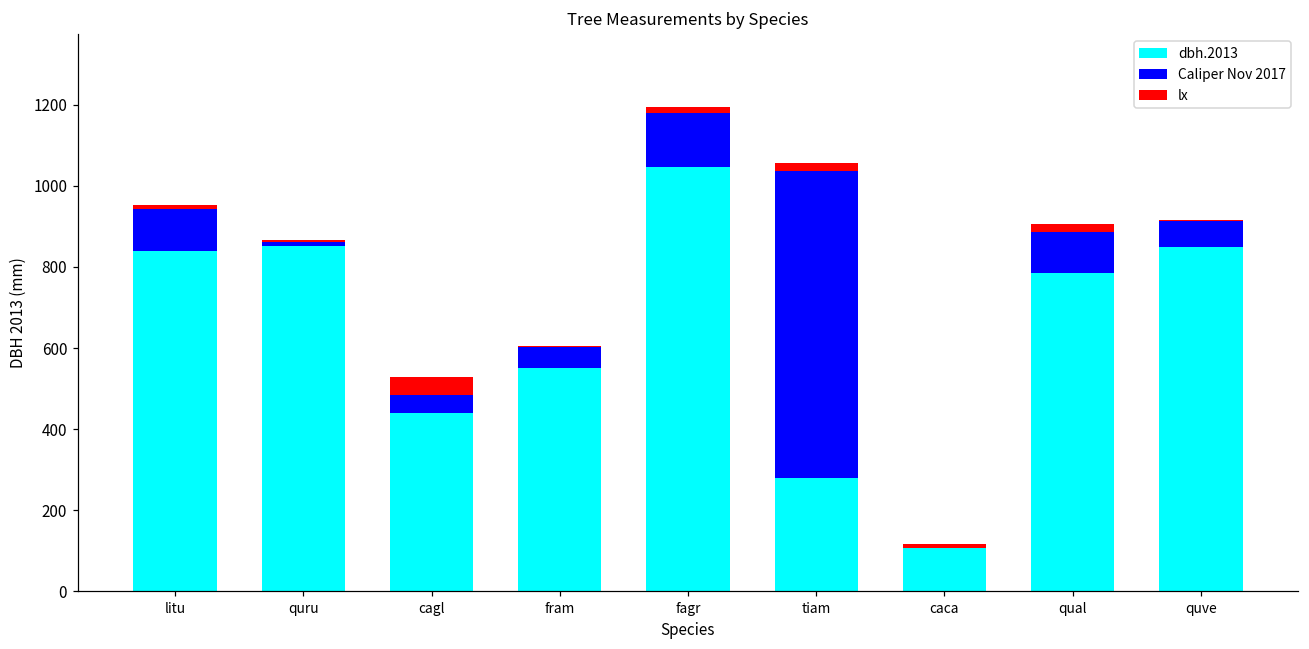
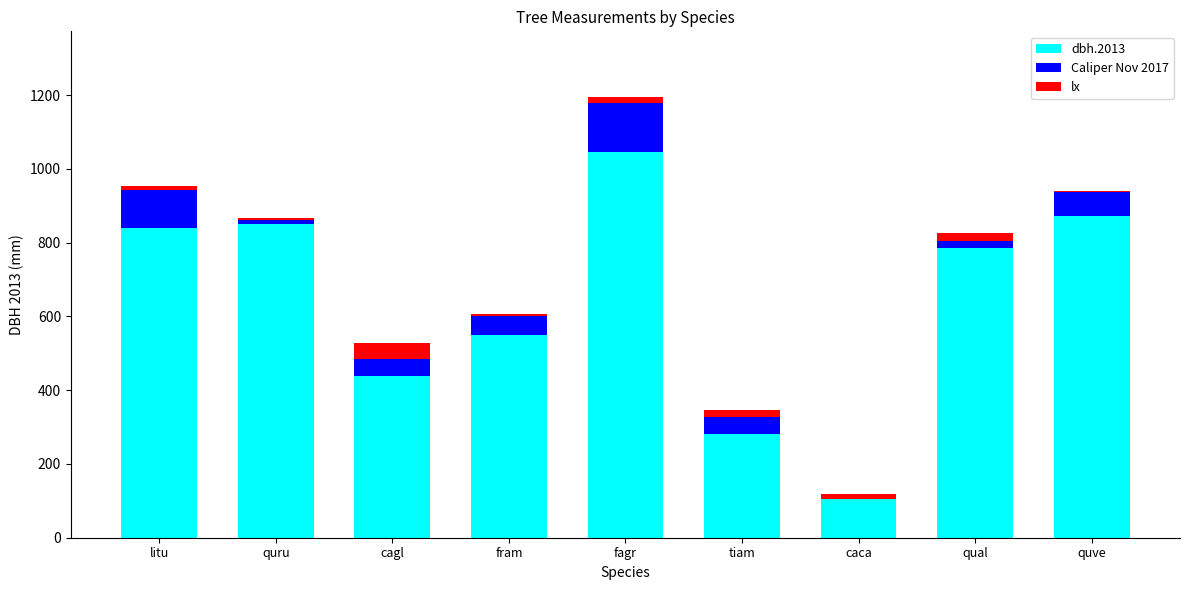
Caliper Nov 2017, tiam: 760 -> 50
Caliper Nov 2017, qual: 100 -> 20
dbh.2013, quve: 850 -> 870
